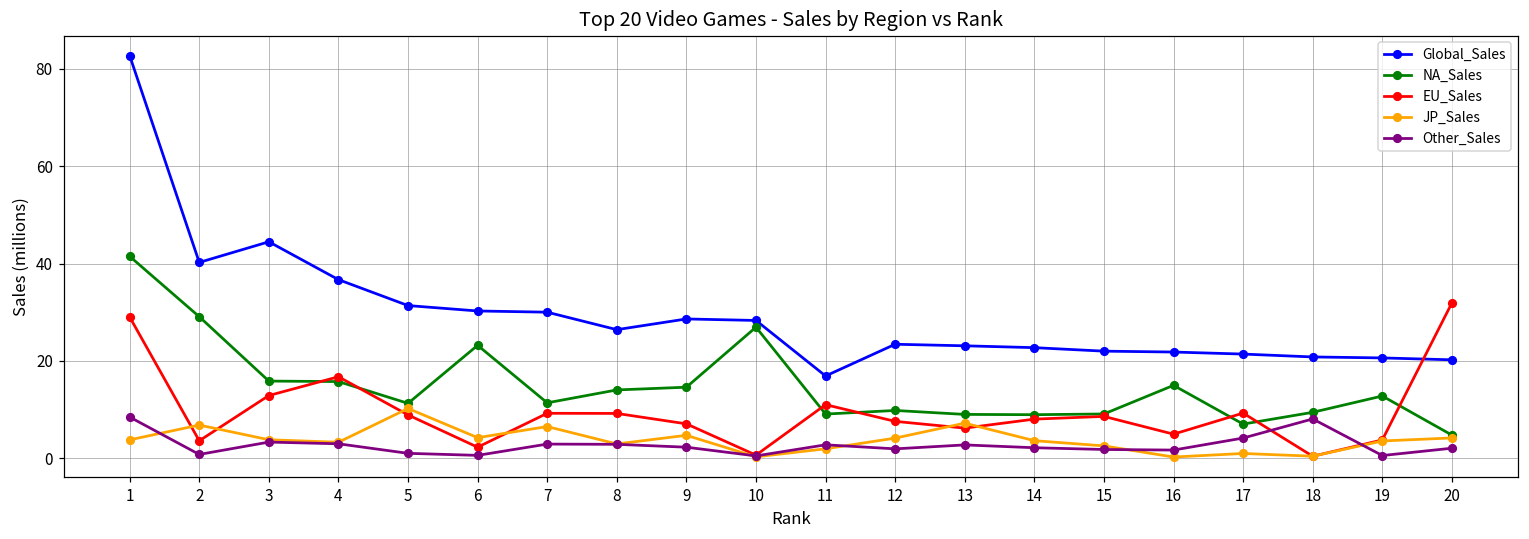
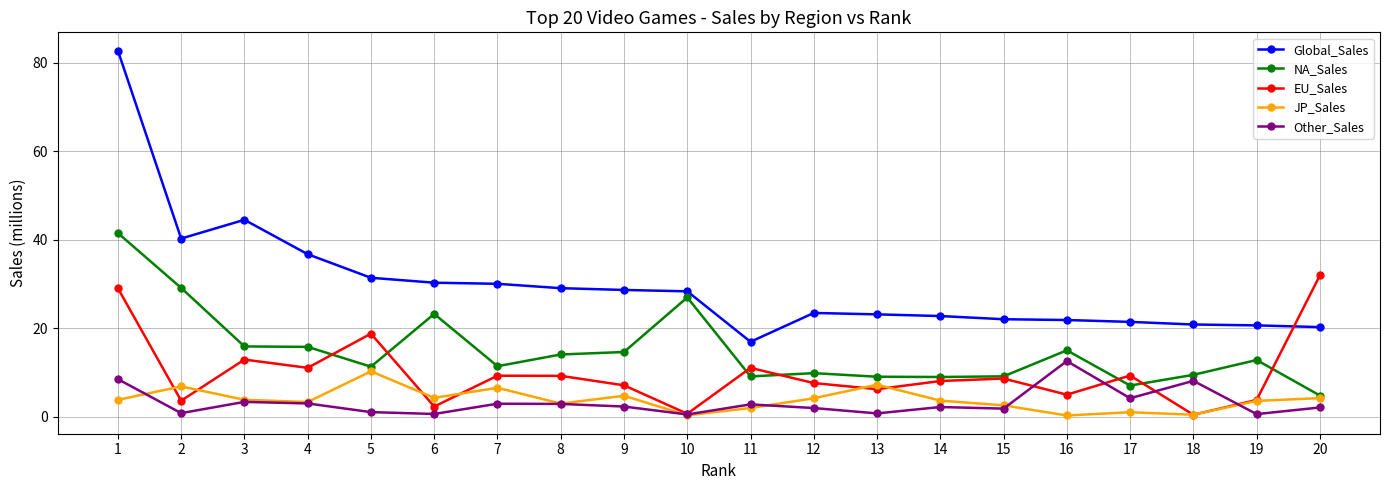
EU_Sales, 4: 17 -> 11
EU_Sales, 5: 9 -> 19
Global_Sales, 8: 26 -> 29
Other_Sales, 13: 3 -> 1
Other_Sales, 16: 2 -> 13
